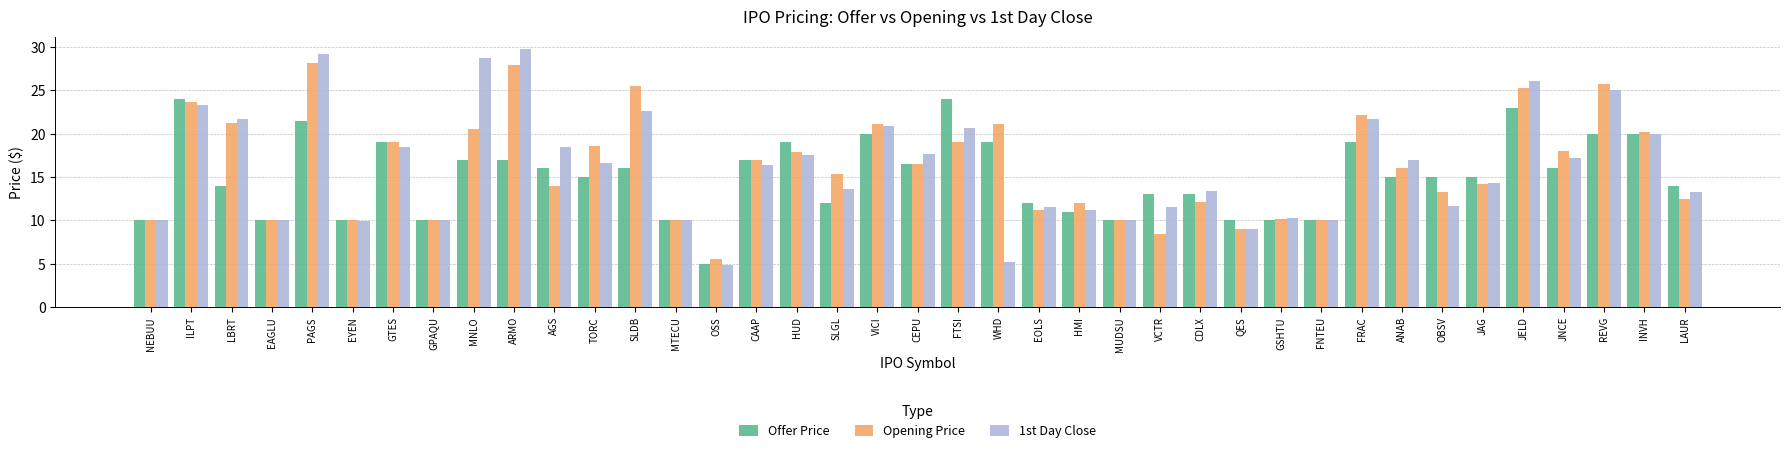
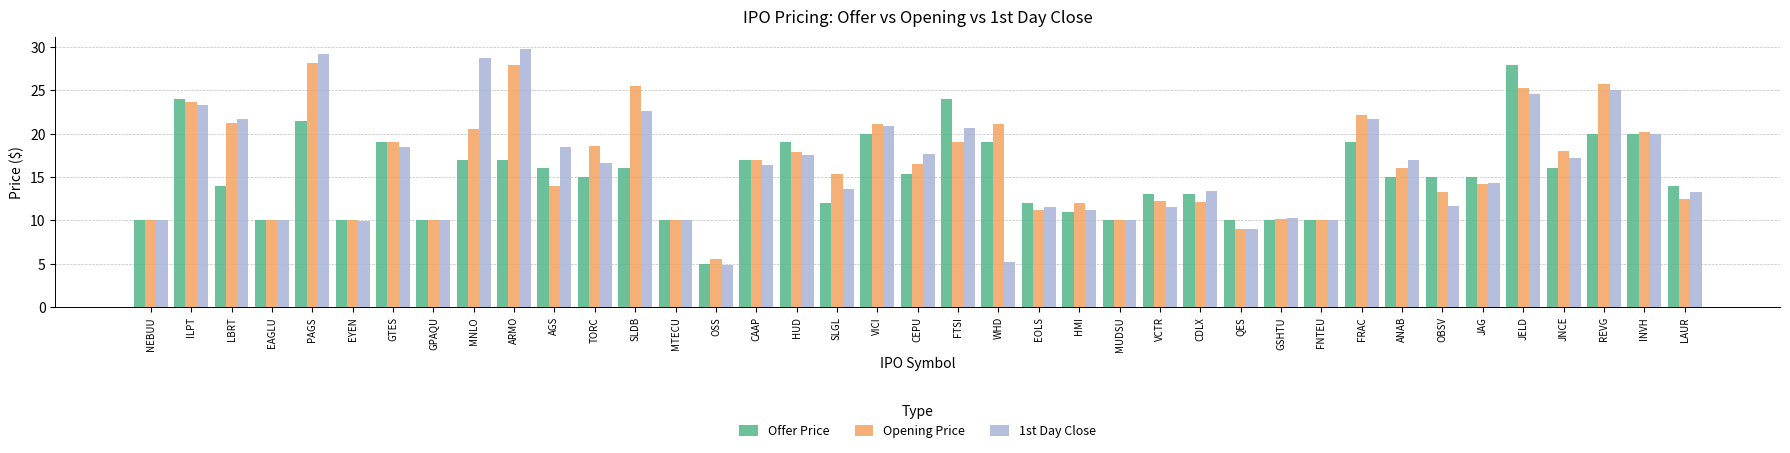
Offer Price, CEPU: 17 -> 15
Opening Price, VCTR: 8 -> 12
Offer Price, JELD: 23 -> 28
1st Day Close, JELD: 26 -> 25
